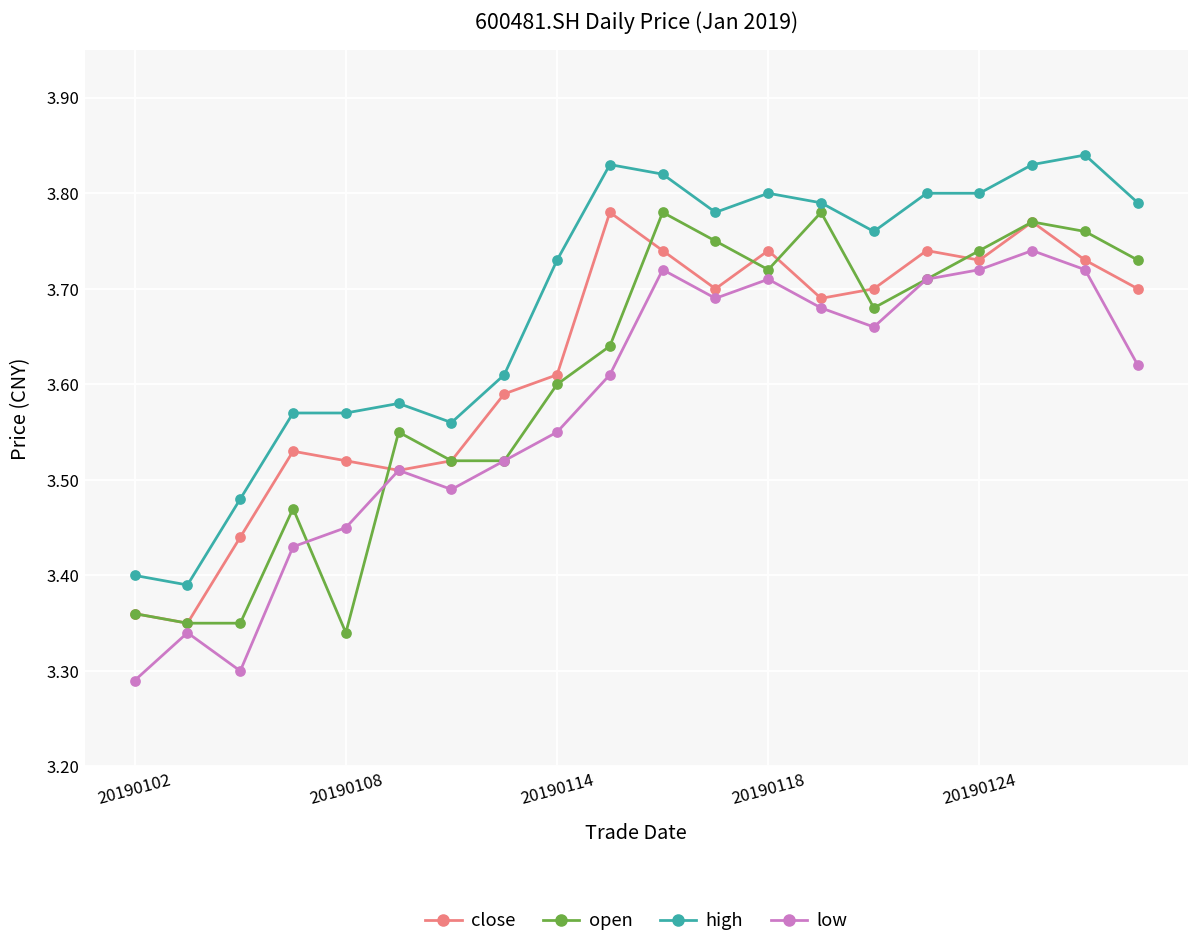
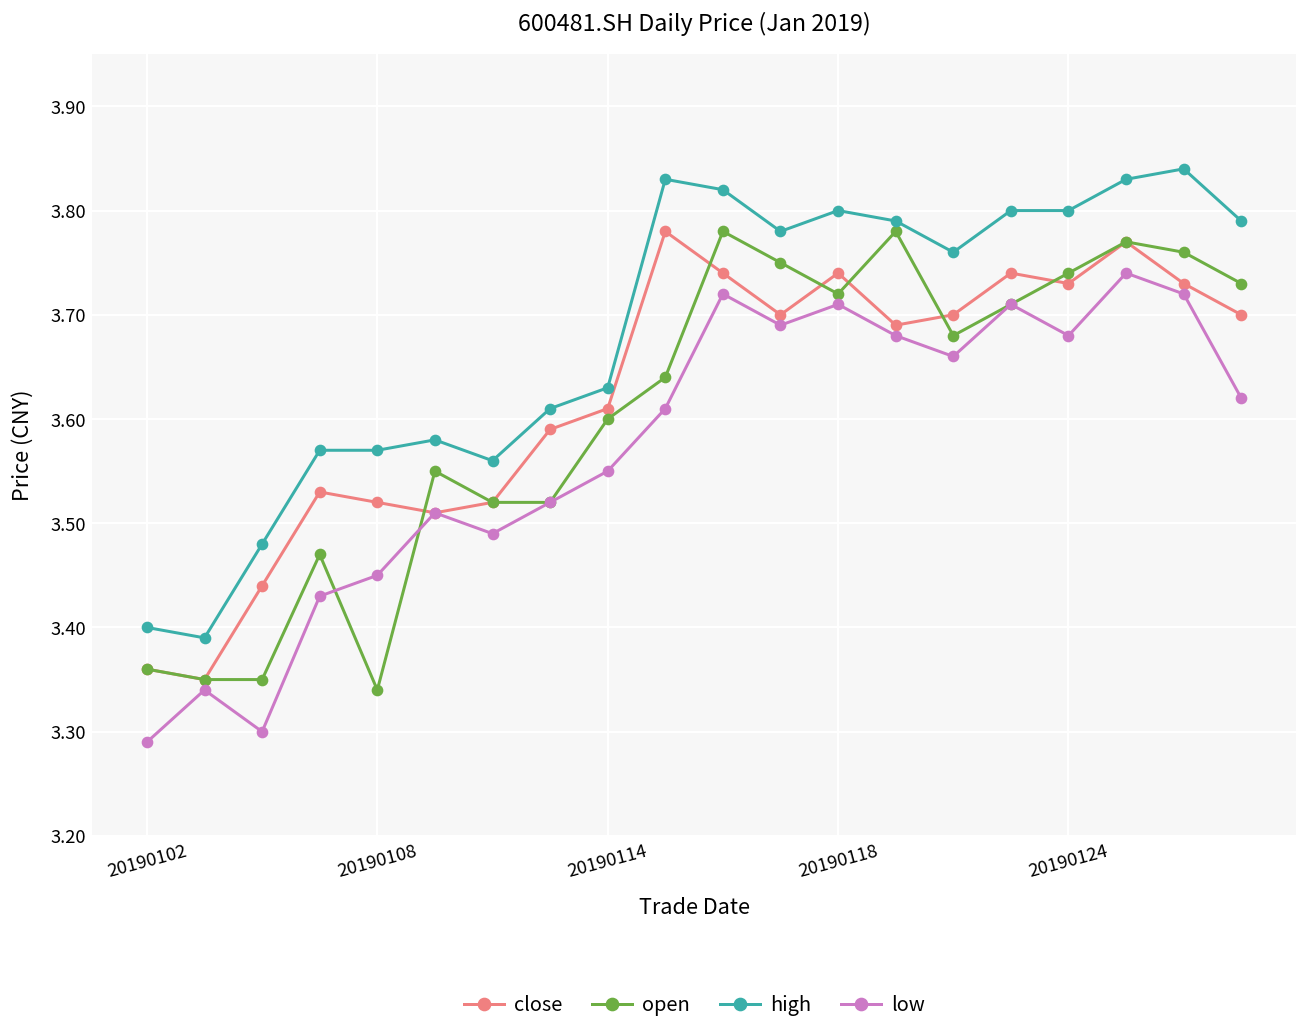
high, 20190114: 3.73 -> 3.63
low, 20190124: 3.72 -> 3.68
